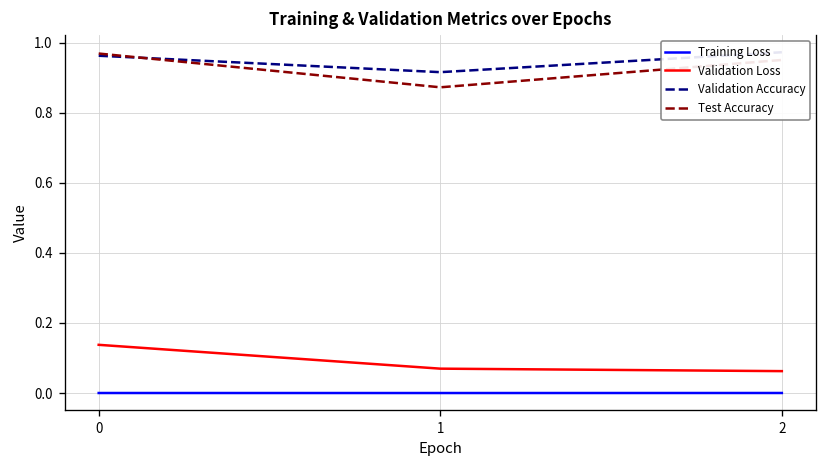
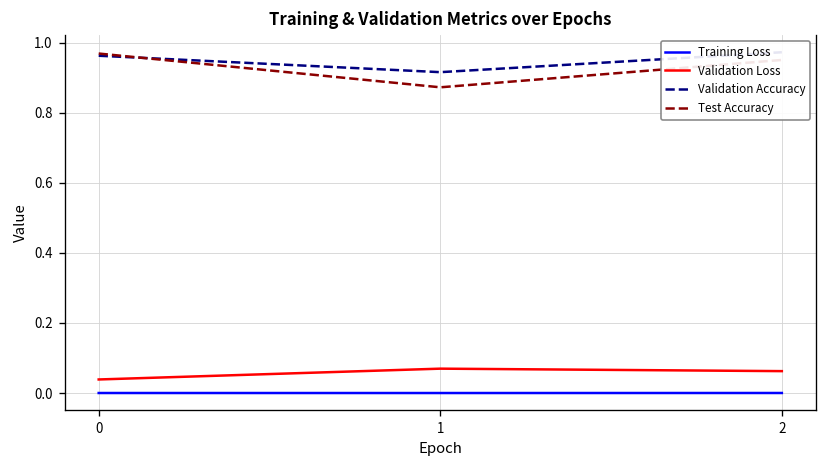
Validation Loss, 0: 0.14 -> 0.04
